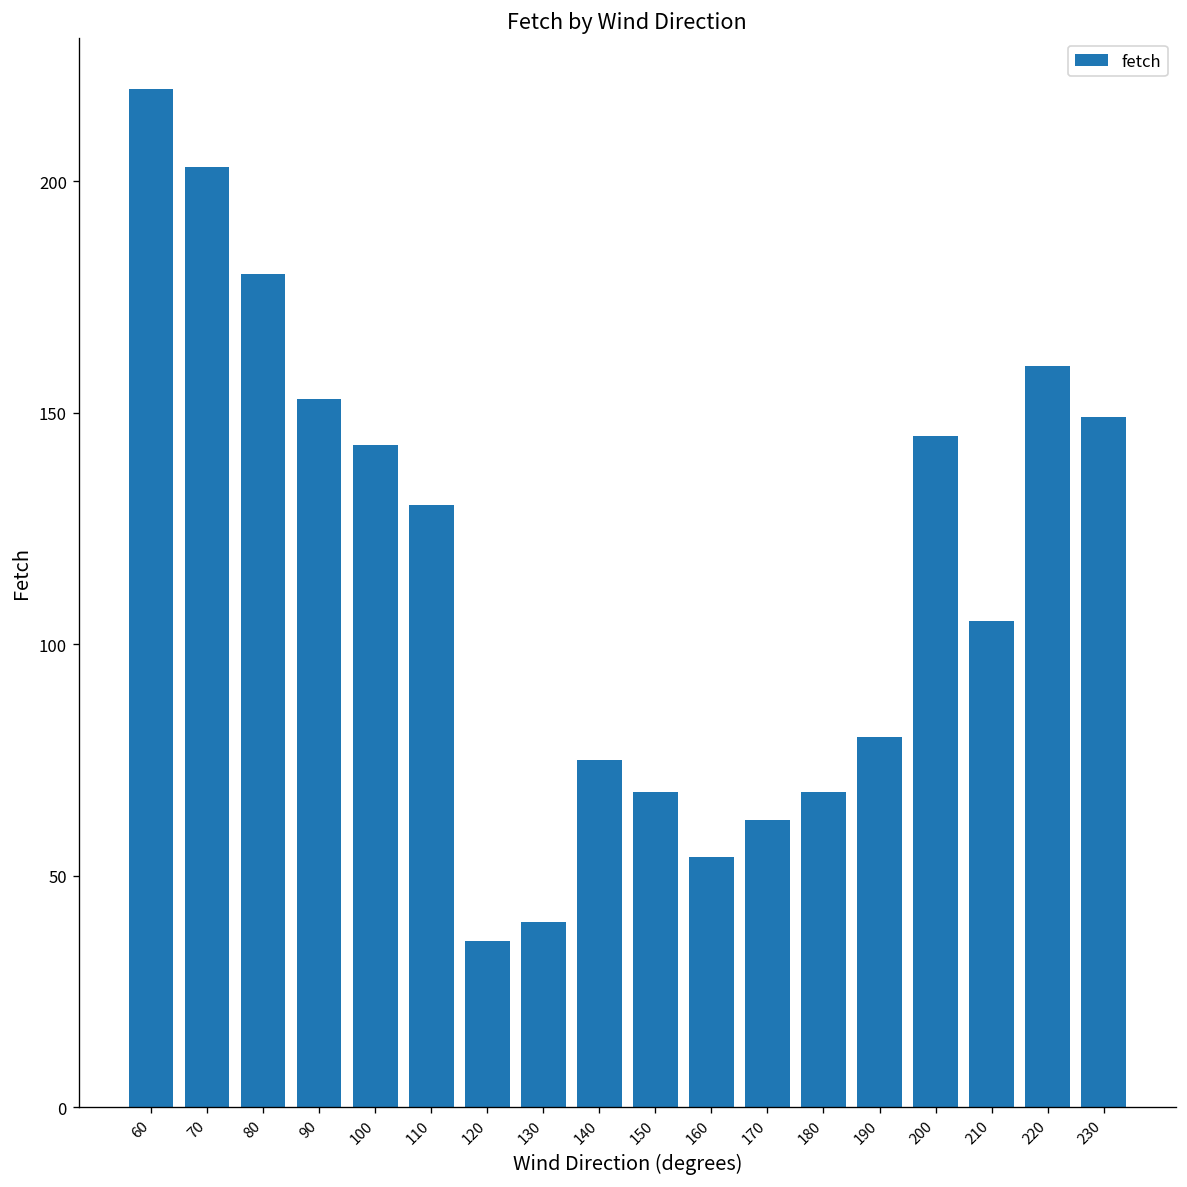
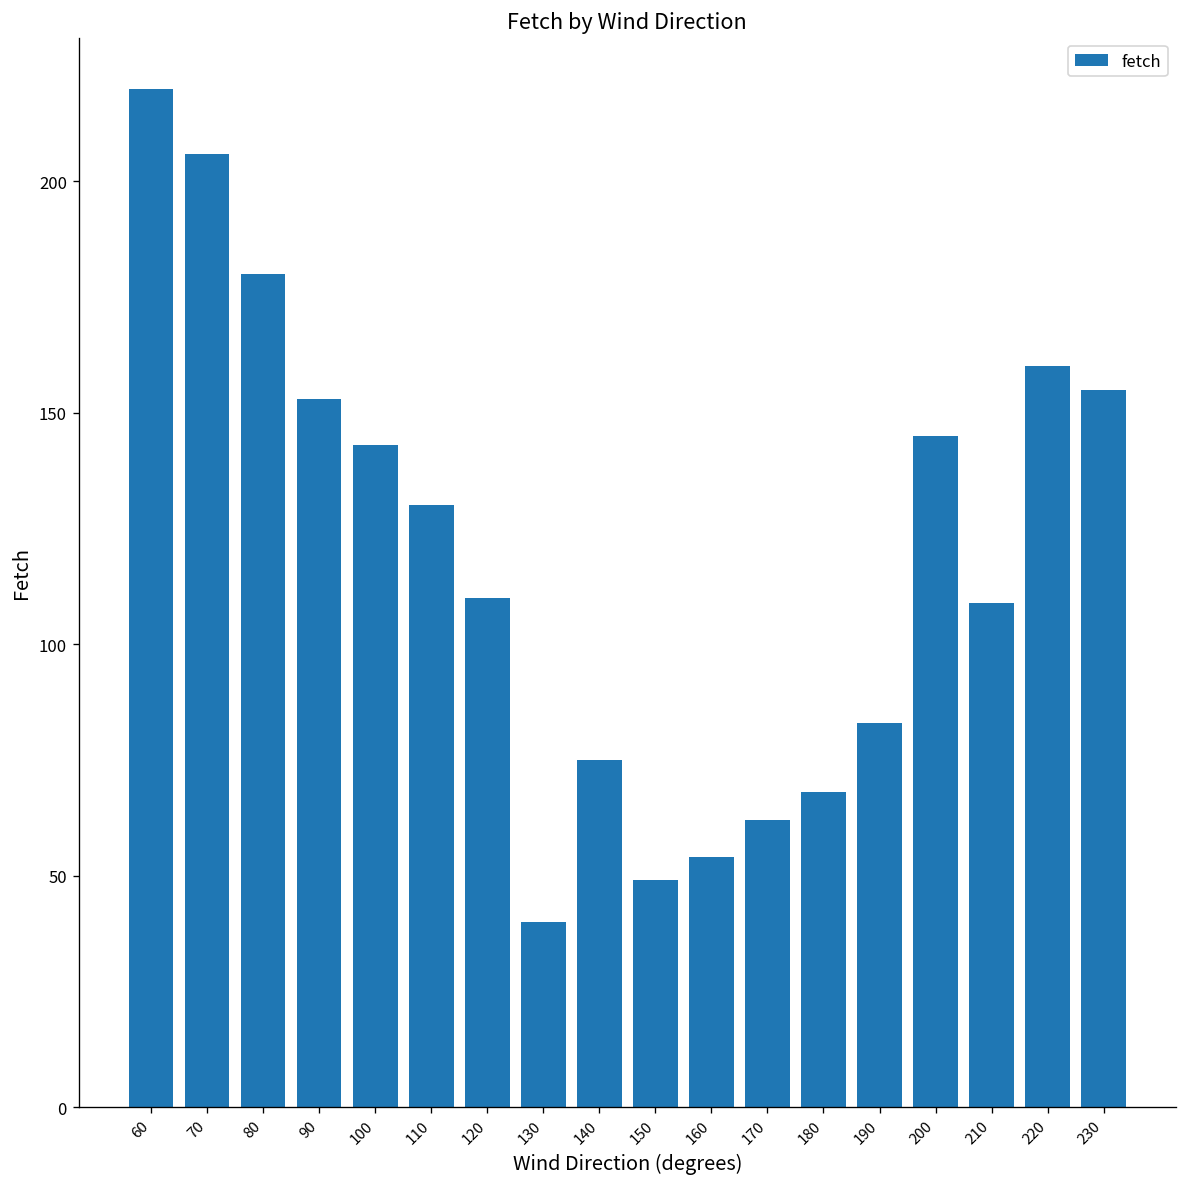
70: 203 -> 206
120: 36 -> 110
150: 68 -> 49
190: 80 -> 83
210: 105 -> 109
230: 149 -> 155
